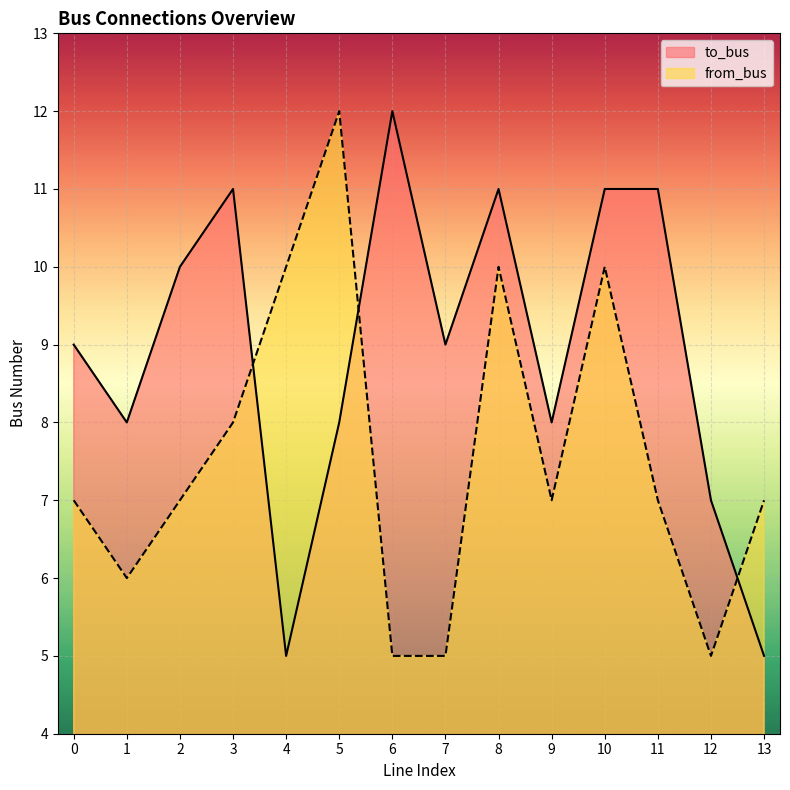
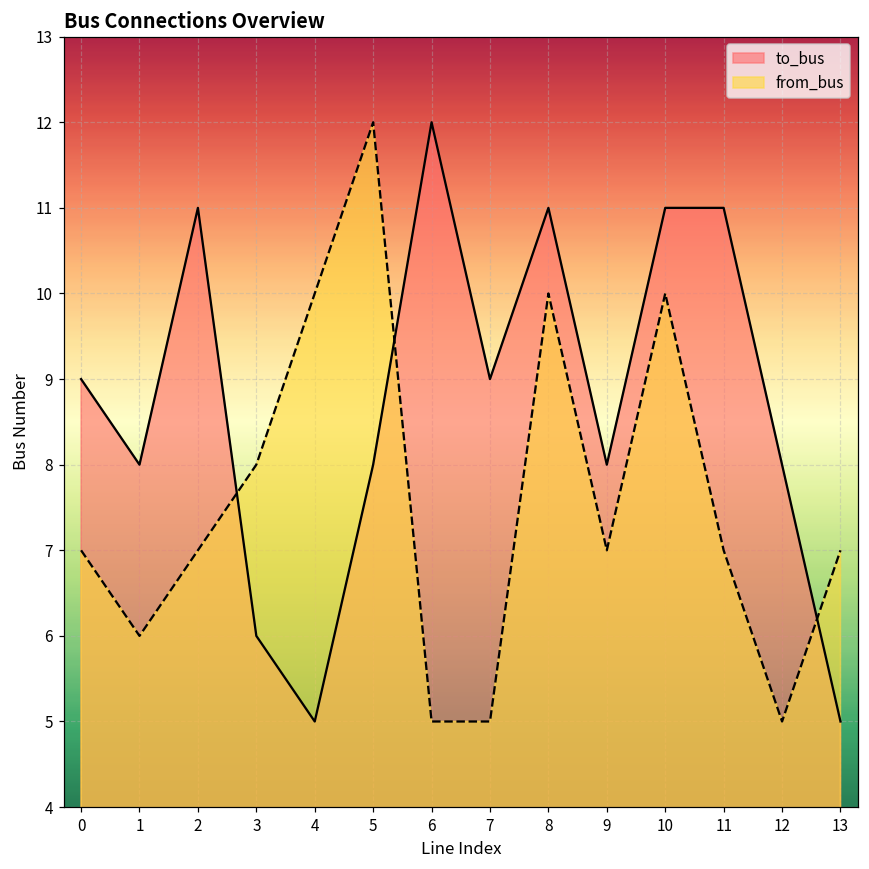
to_bus, 2: 10 -> 11
to_bus, 3: 11 -> 6
to_bus, 12: 7 -> 8
